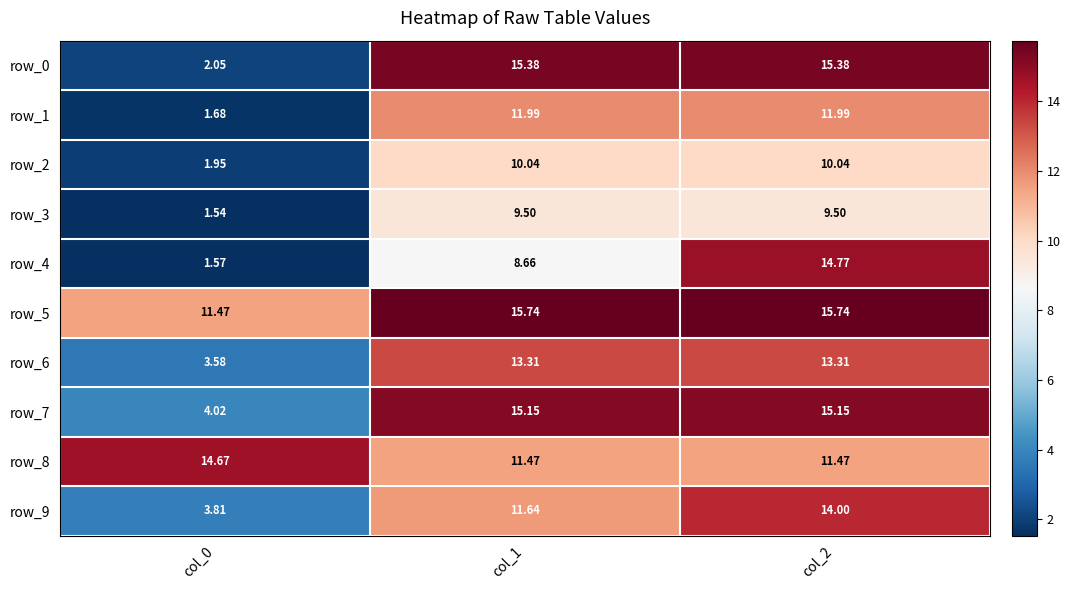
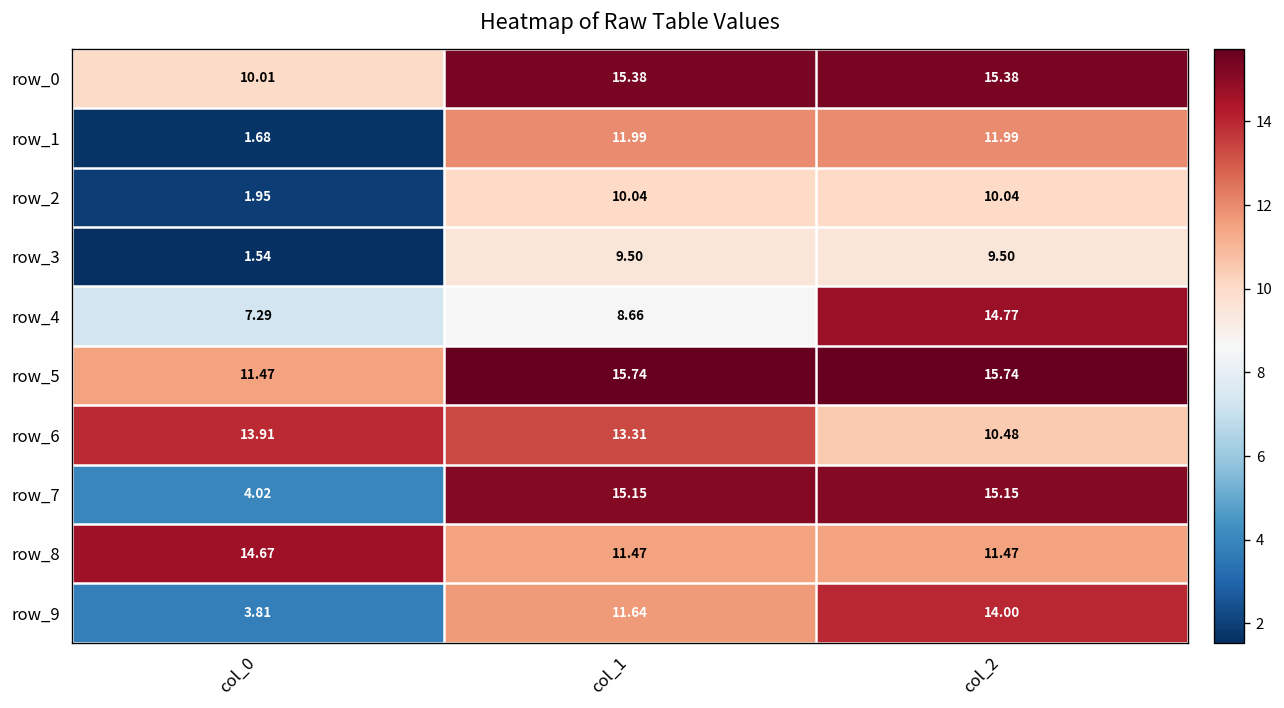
row_0, col_0: 2.05 -> 10.01
row_4, col_0: 1.57 -> 7.29
row_6, col_0: 3.58 -> 13.91
row_6, col_2: 13.31 -> 10.48
